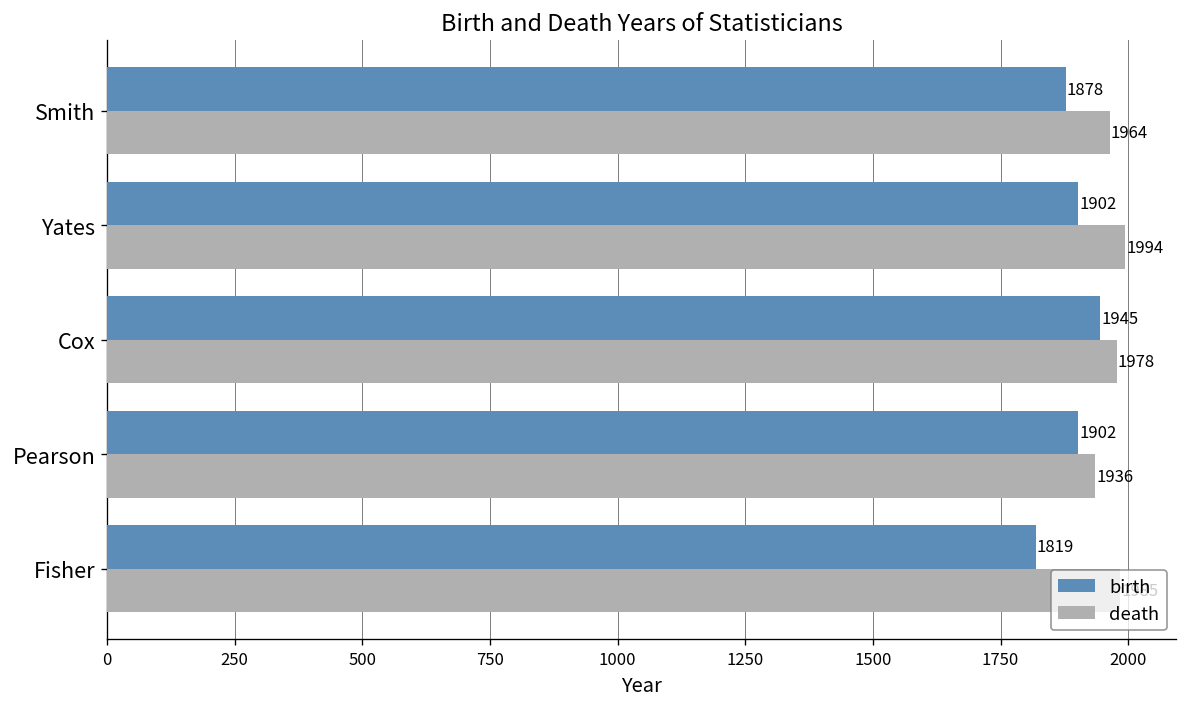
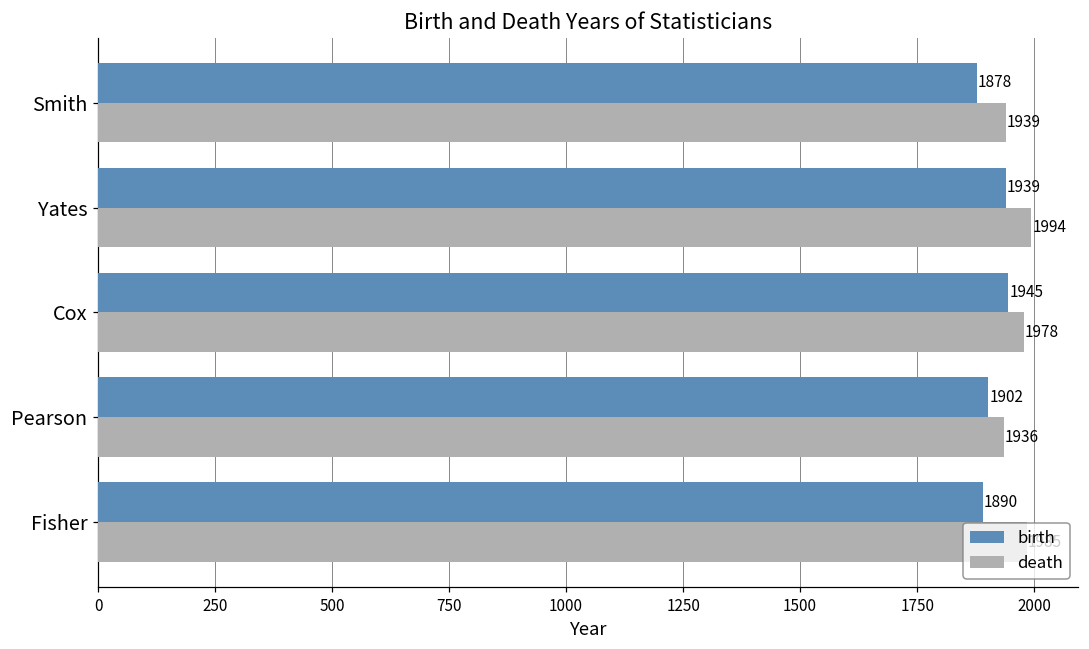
death, Smith: 1964 -> 1939
birth, Yates: 1902 -> 1939
birth, Fisher: 1819 -> 1890
